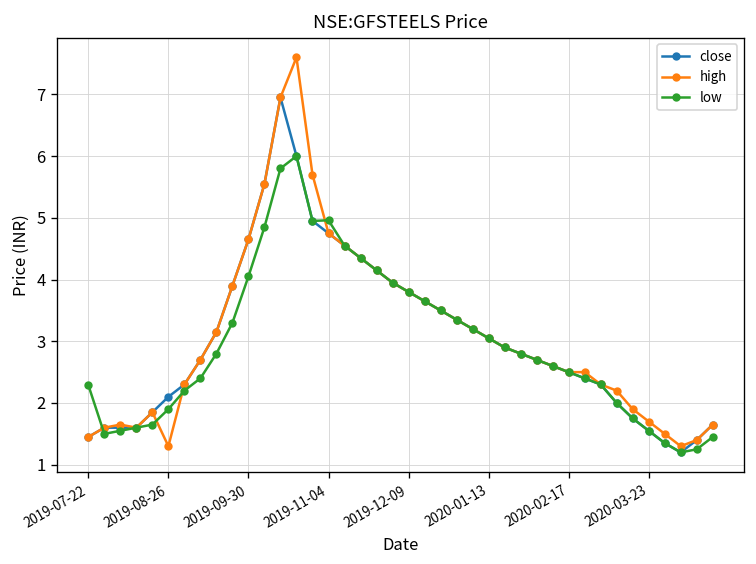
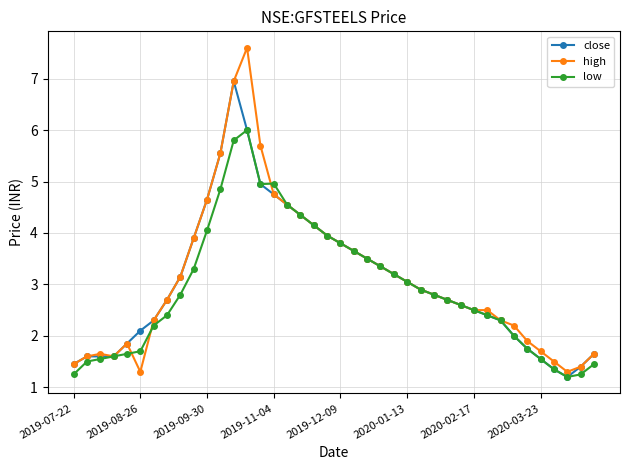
low, 2019-07-22: 2.3 -> 1.3
low, 2019-08-26: 1.9 -> 1.7
